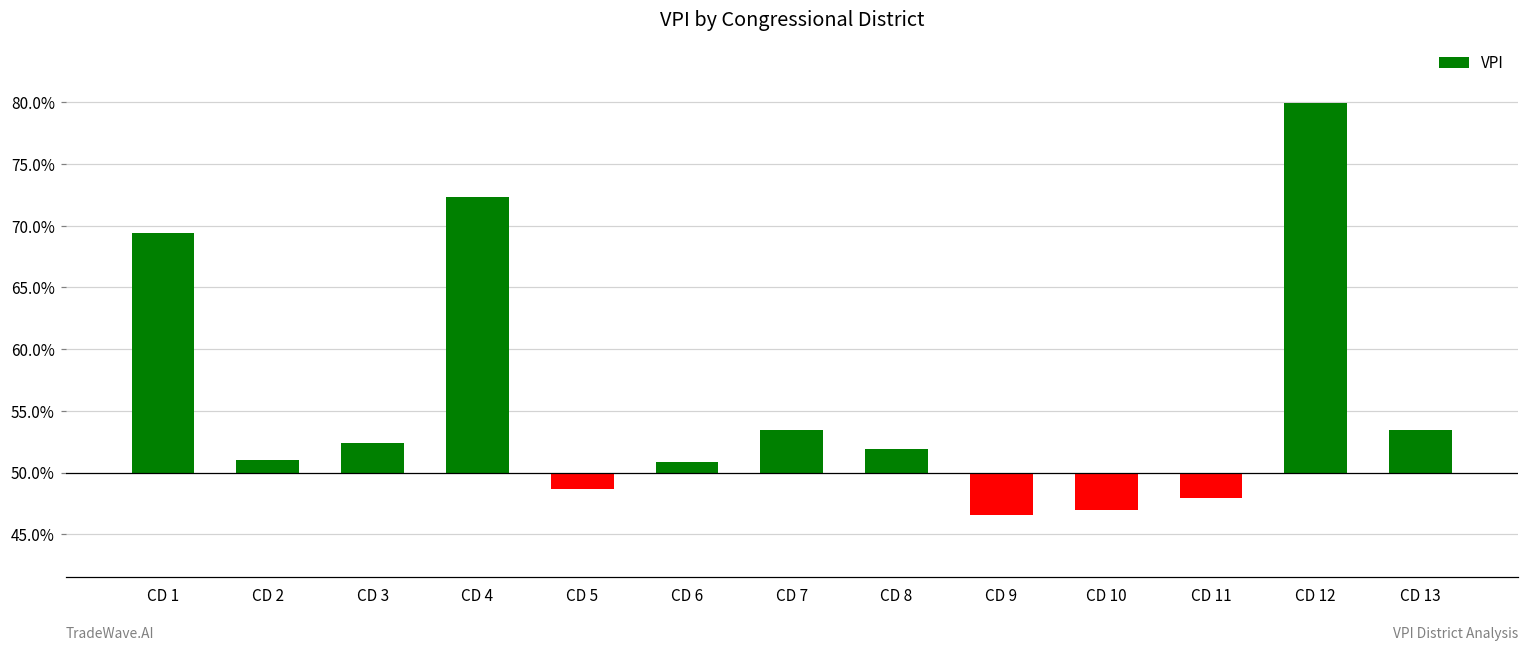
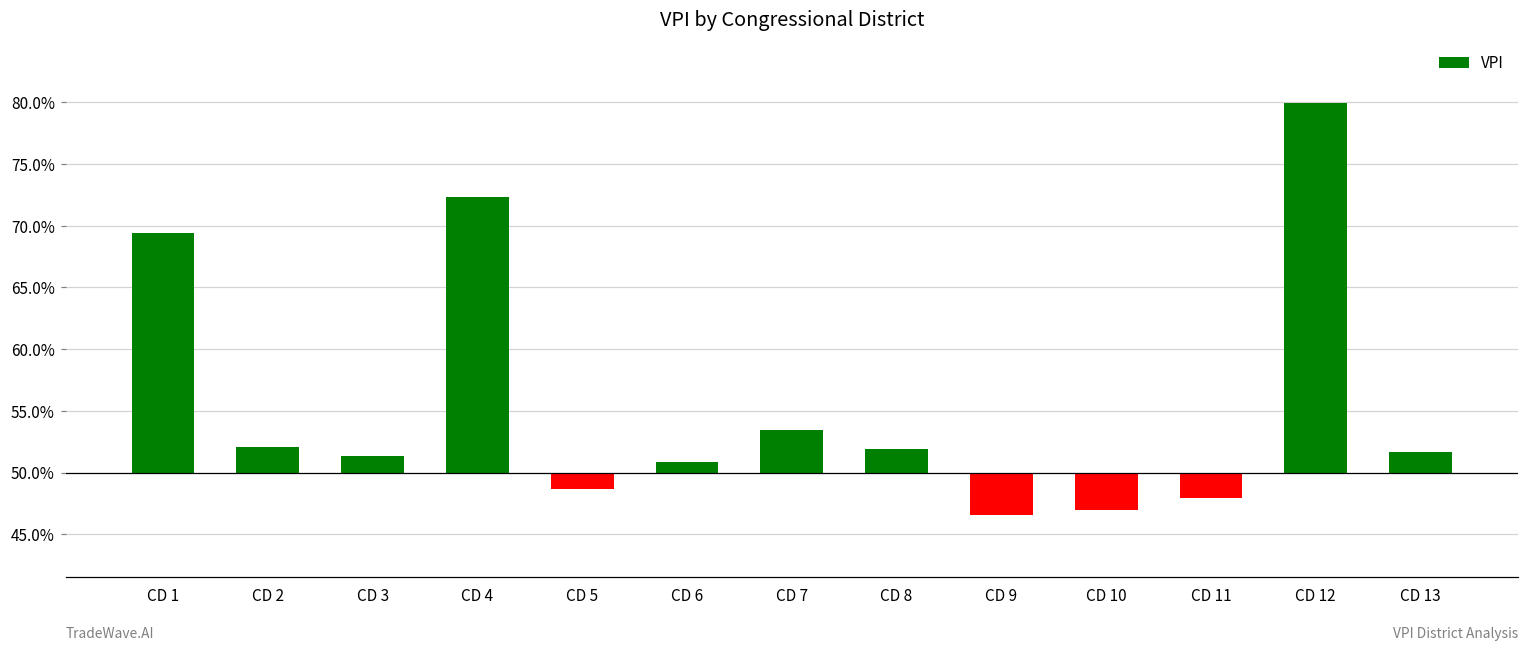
CD 2: 51.0% -> 52.1%
CD 3: 52.4% -> 51.3%
CD 13: 53.4% -> 51.7%
